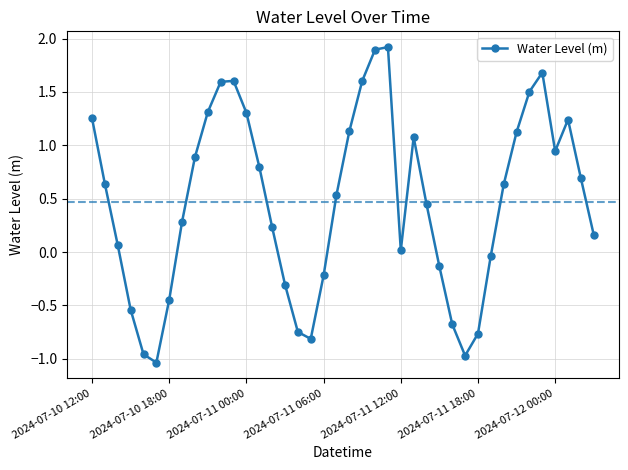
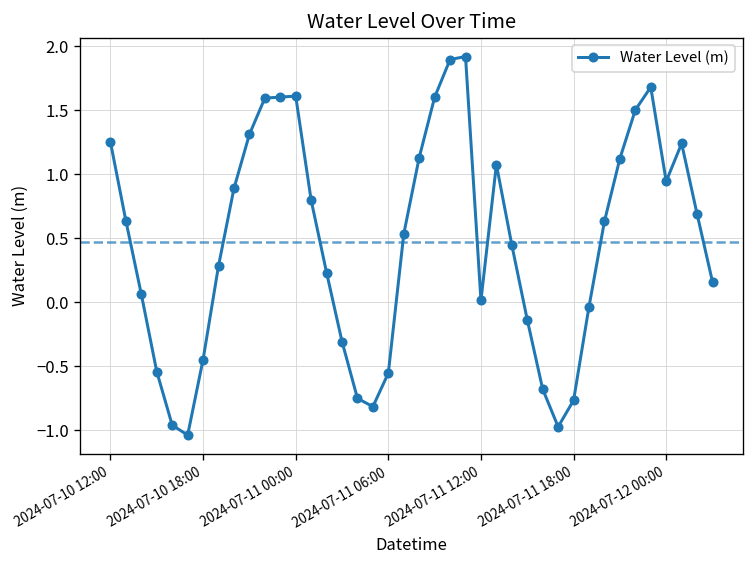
2024-07-11 00:00: 1.30 -> 1.61
2024-07-11 06:00: -0.22 -> -0.55
